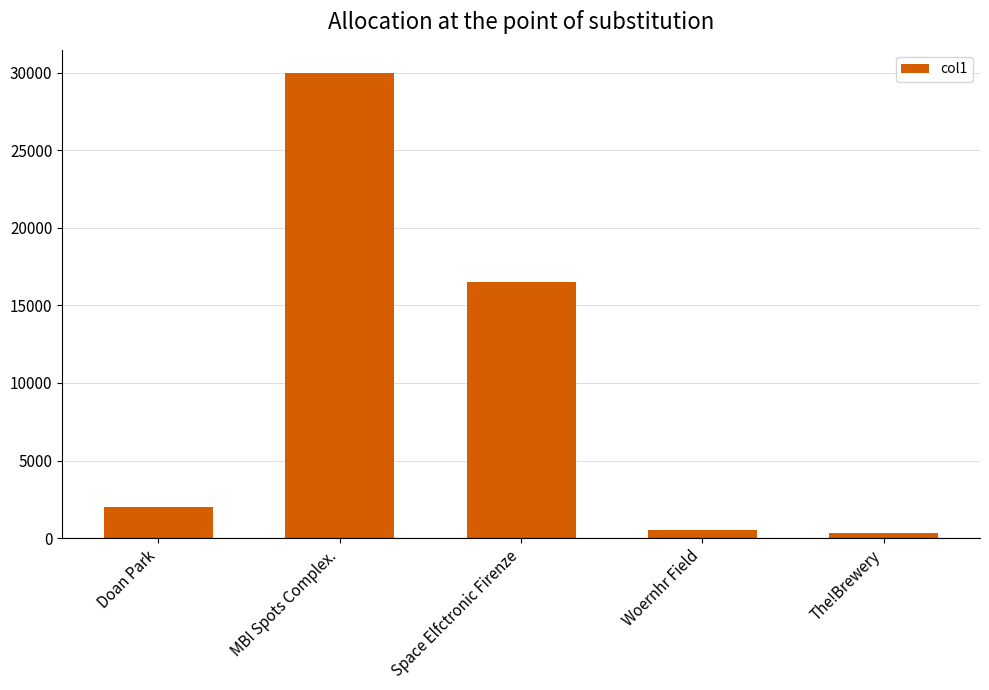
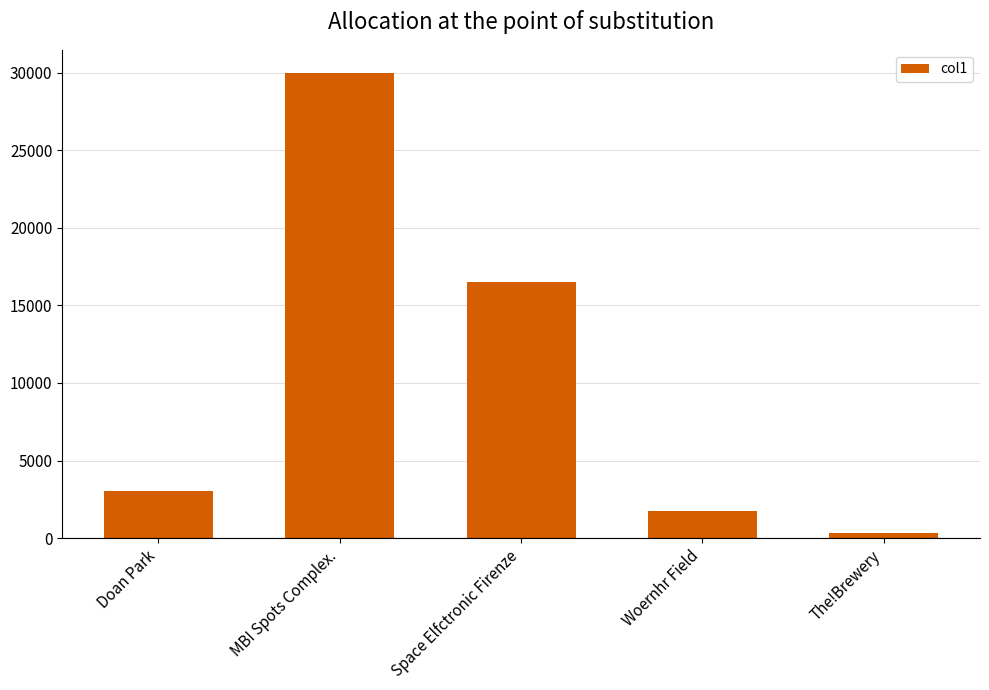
Doan Park: 2000 -> 3000
Woernhr Field: 500 -> 1800
